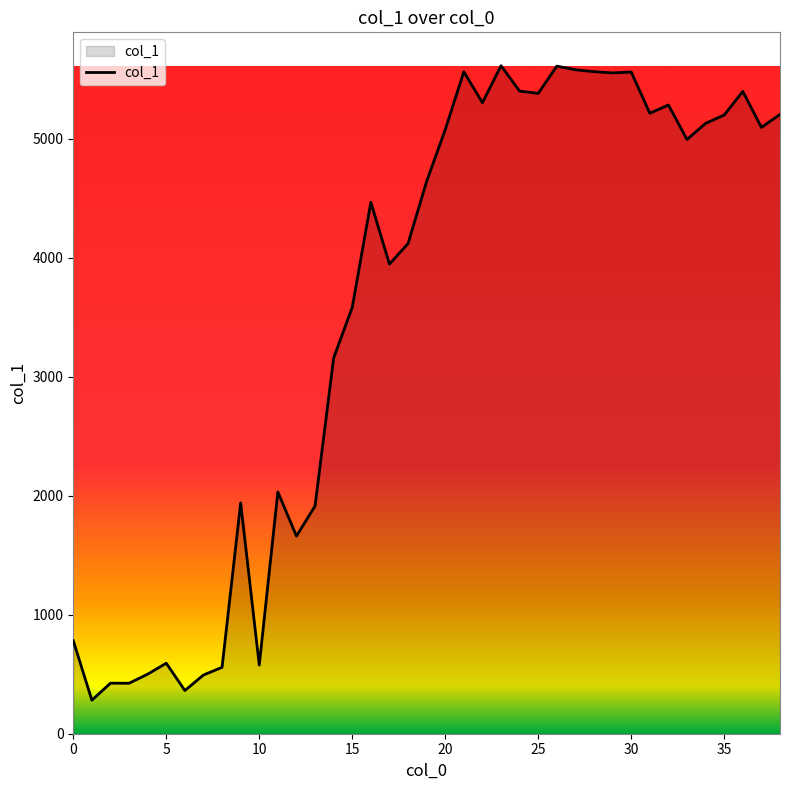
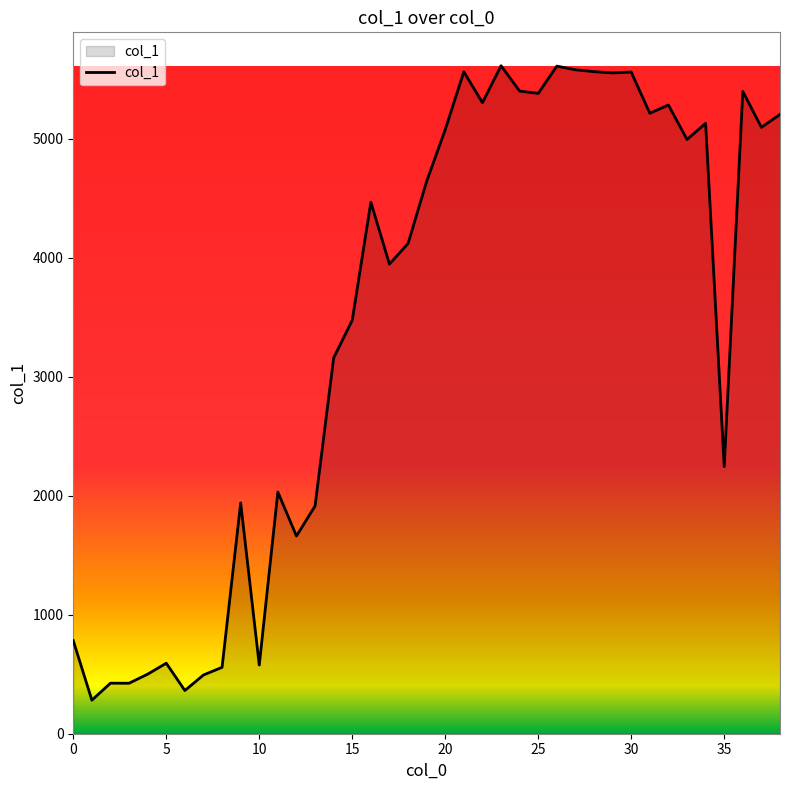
15: 3580 -> 3470
35: 5200 -> 2240
